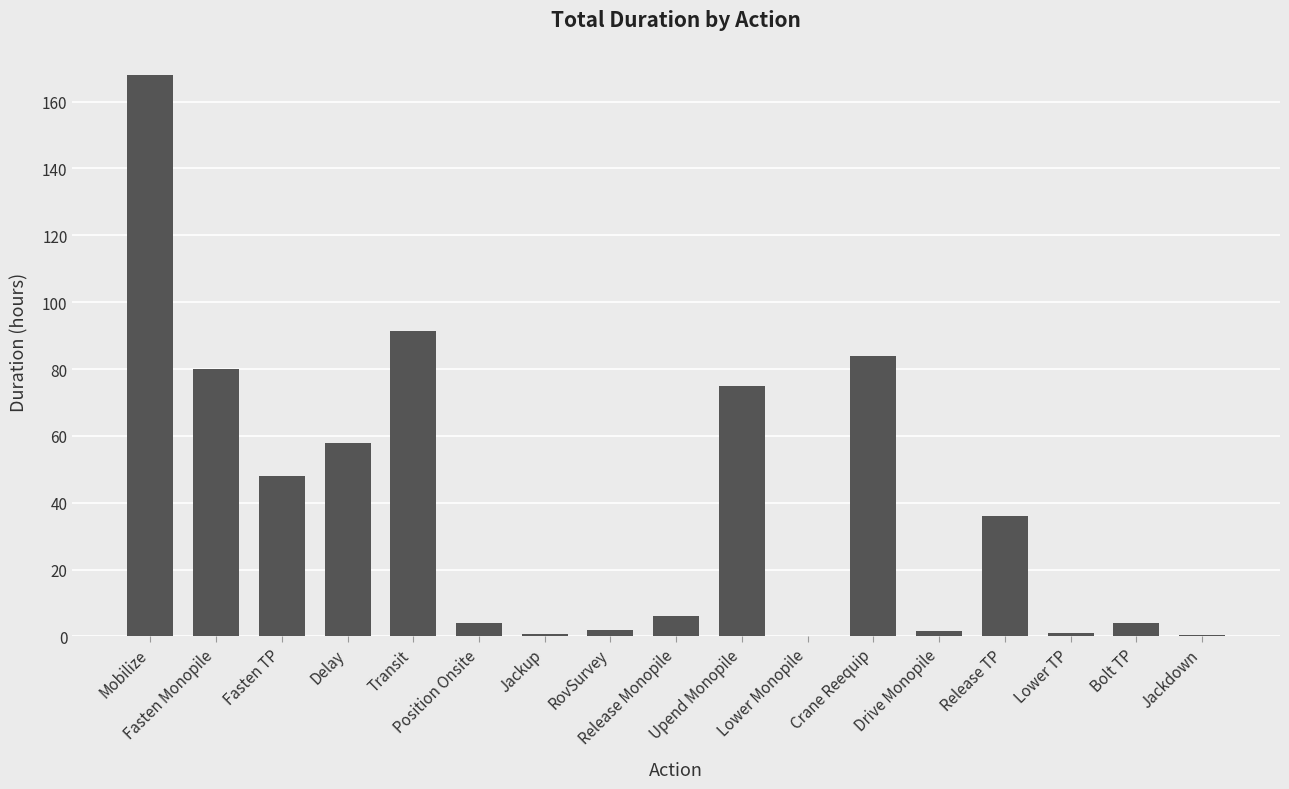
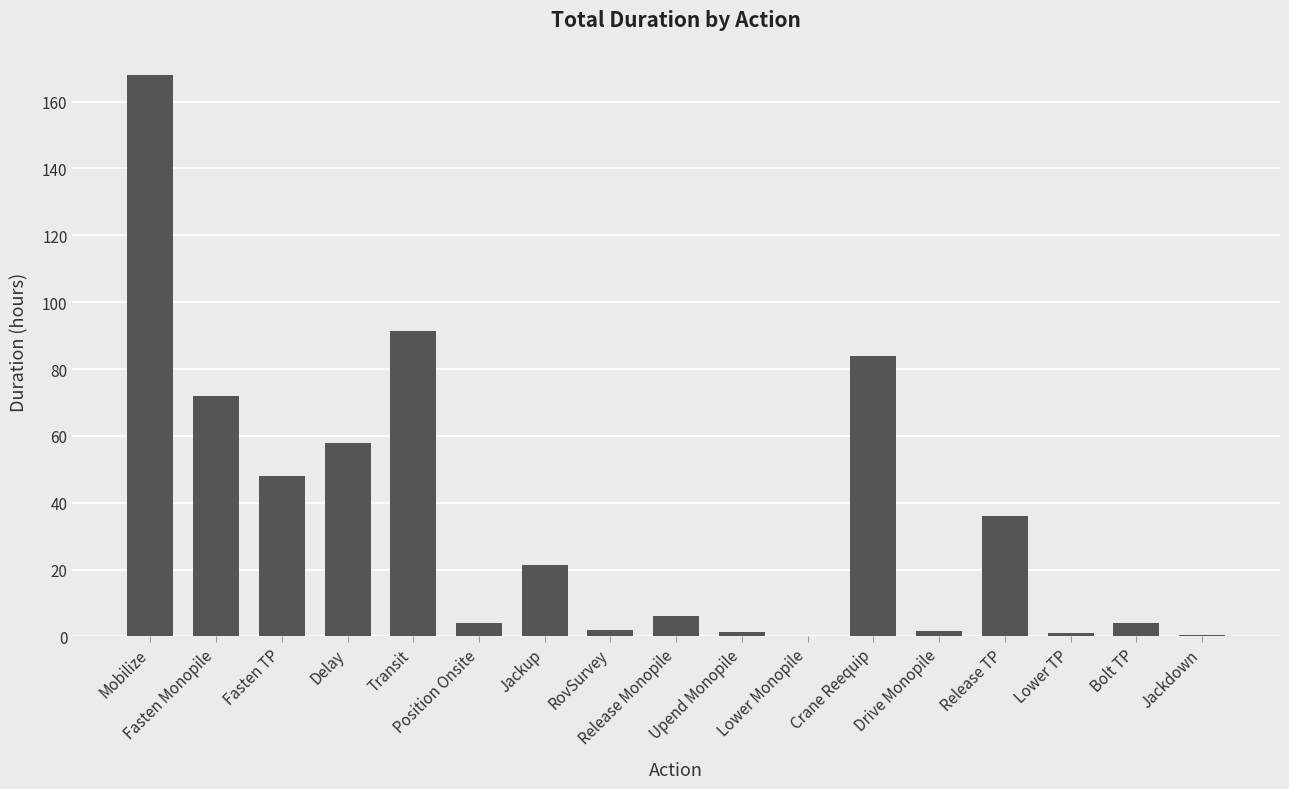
Fasten Monopile: 80 -> 72
Jackup: 1 -> 21
Upend Monopile: 75 -> 1
